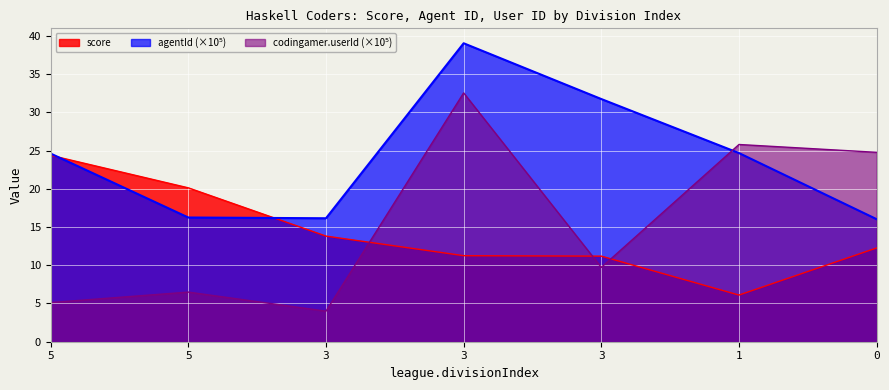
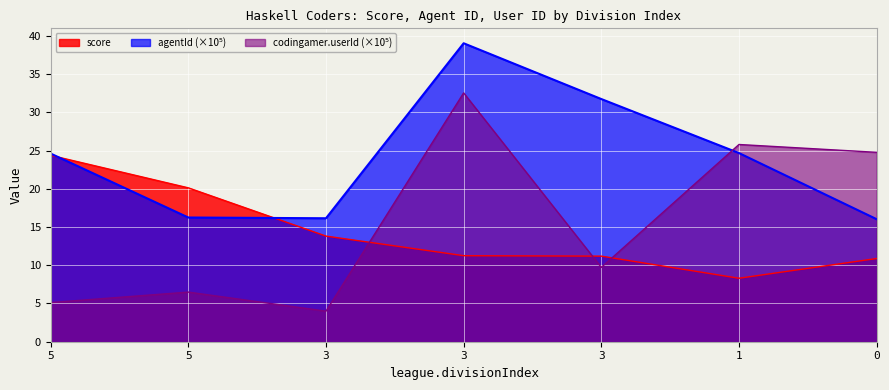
score, 1: 6 -> 8
score, 0: 12 -> 11
